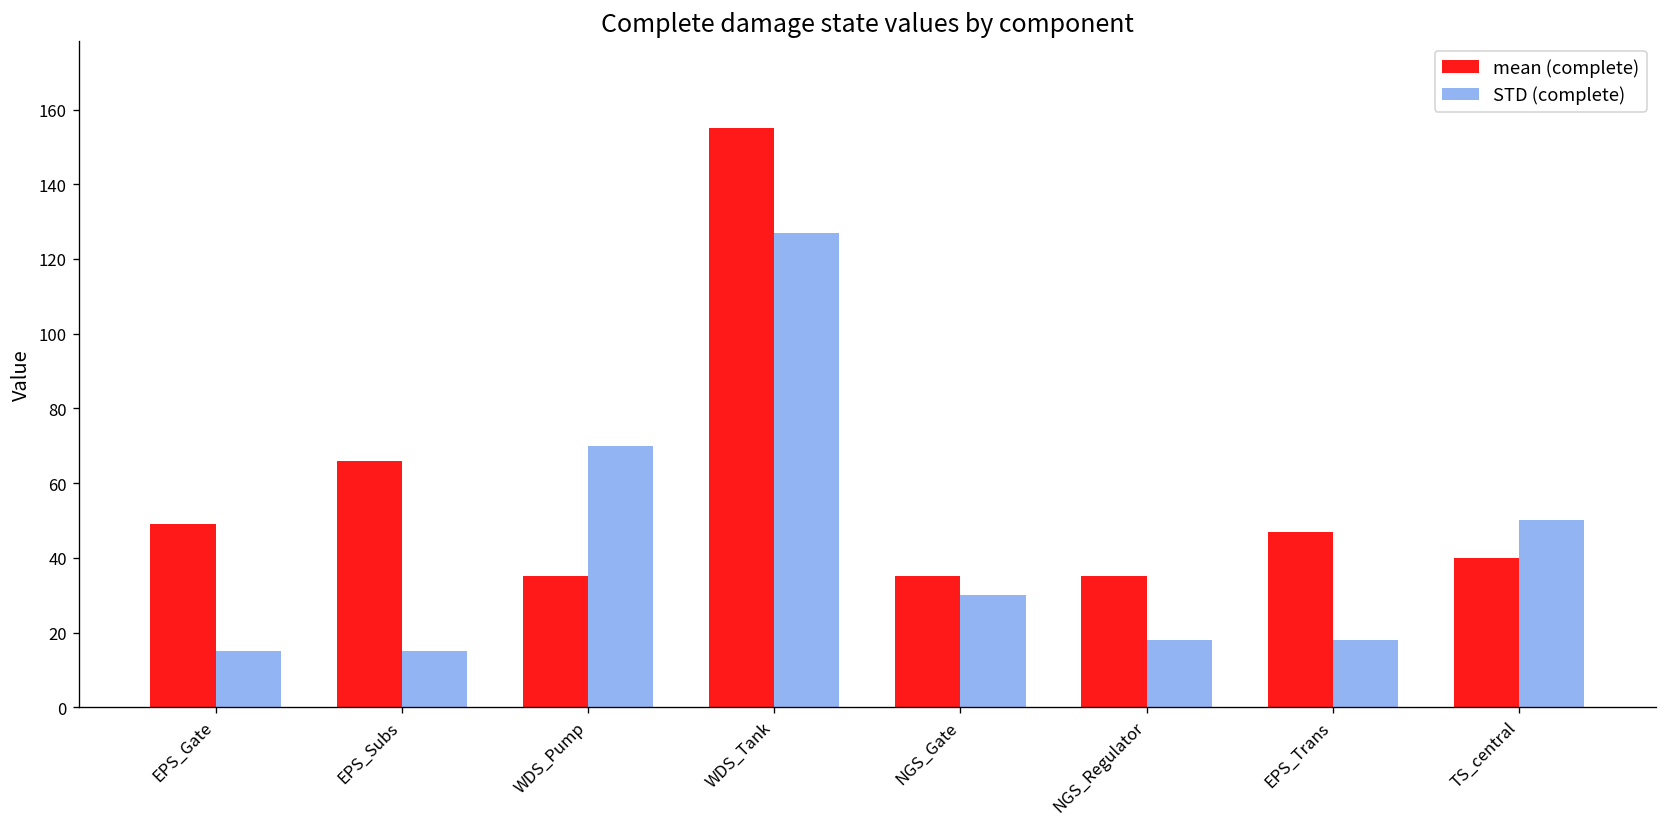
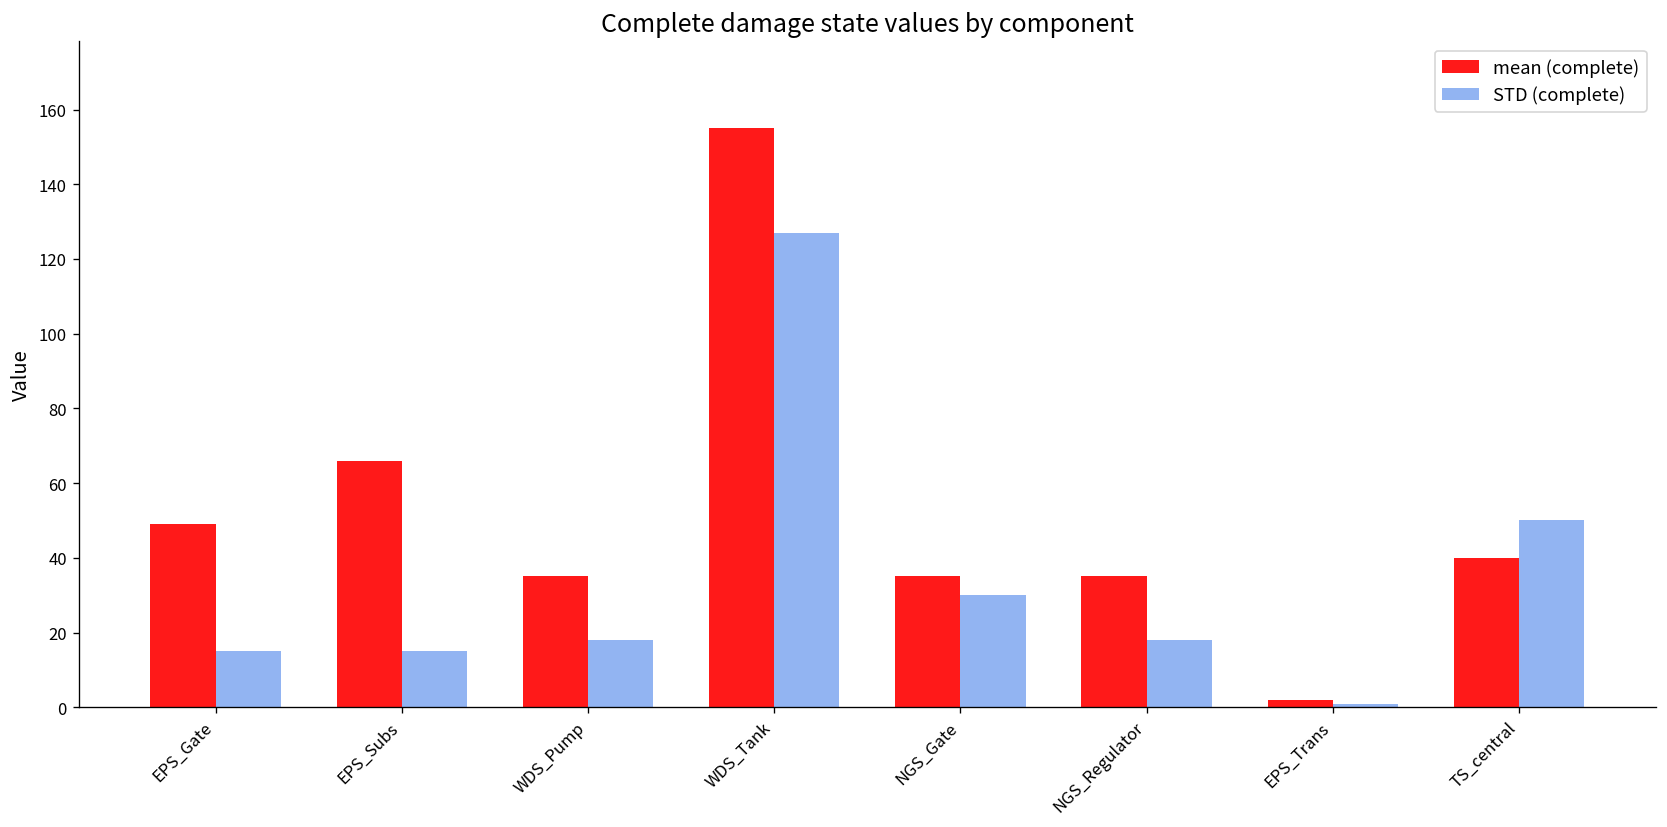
STD (complete), WDS_Pump: 70 -> 18
mean (complete), EPS_Trans: 47 -> 2
STD (complete), EPS_Trans: 18 -> 1
